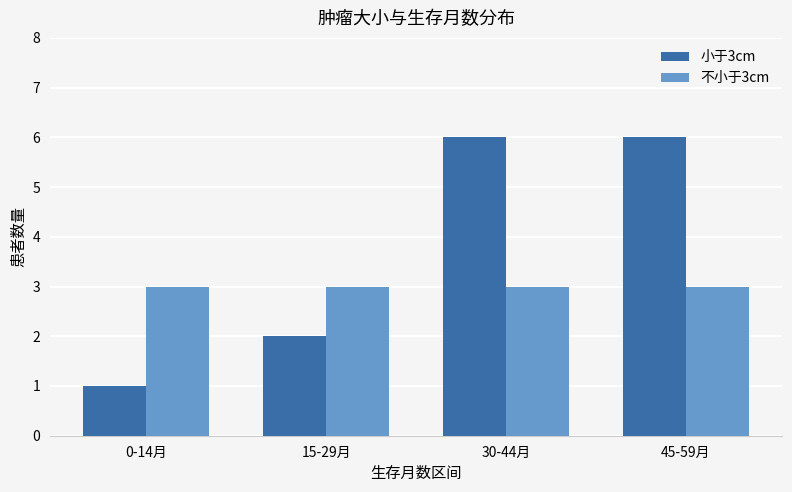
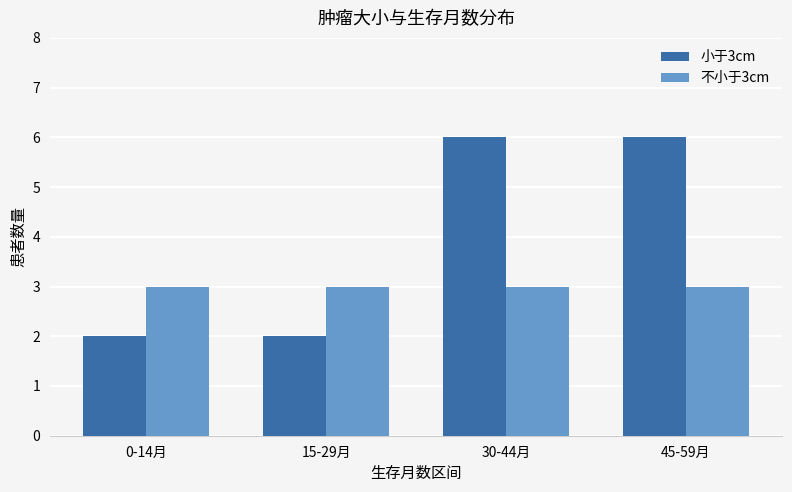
小于3cm, 0-14月: 1 -> 2
